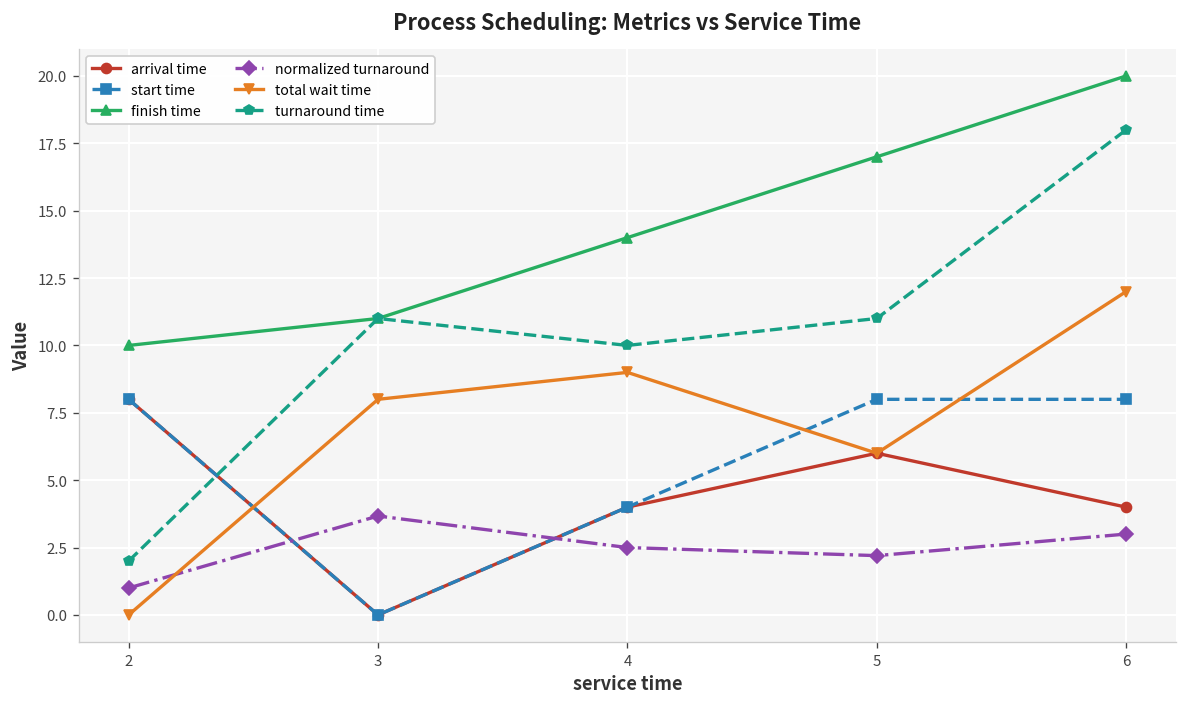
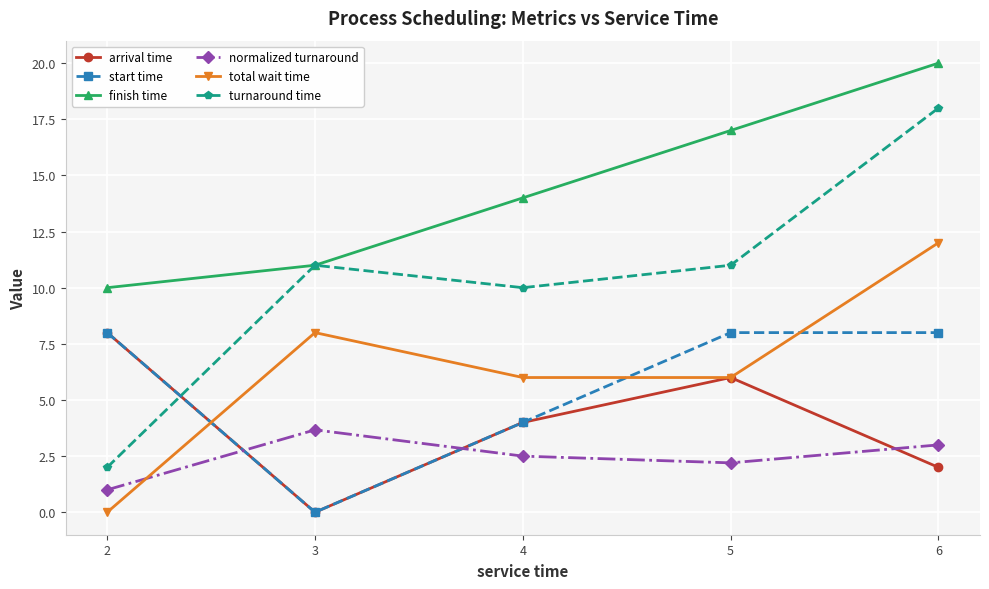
total wait time, 4: 9 -> 6
arrival time, 6: 4 -> 2
